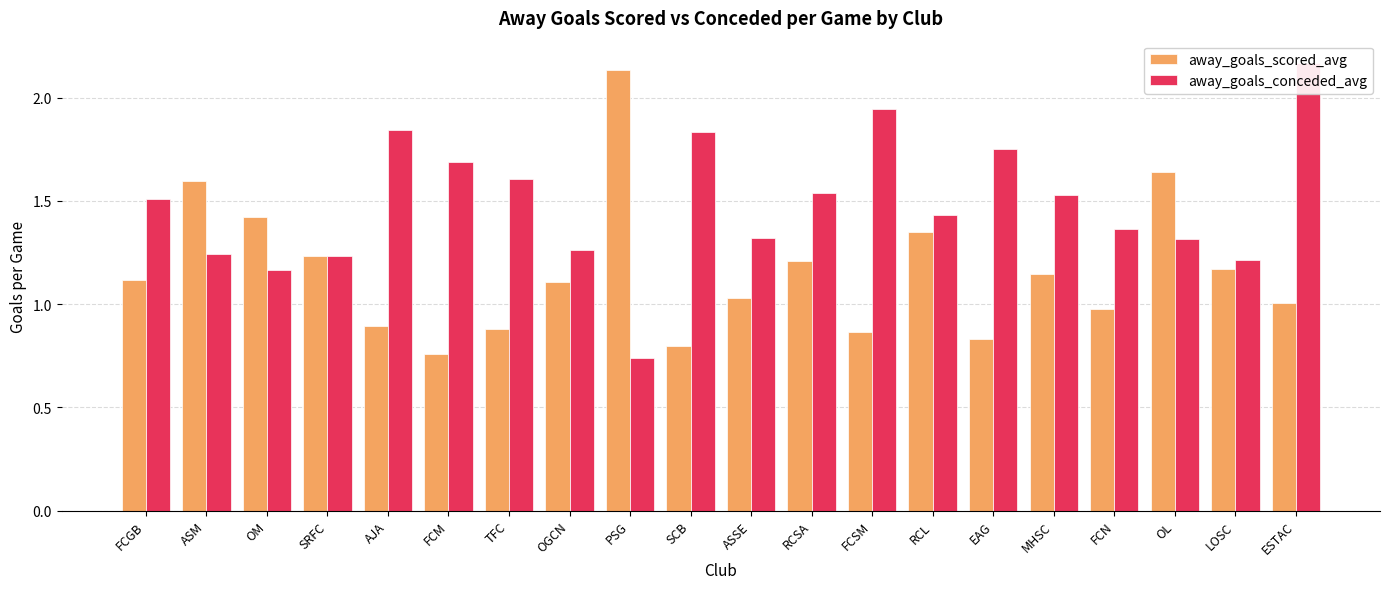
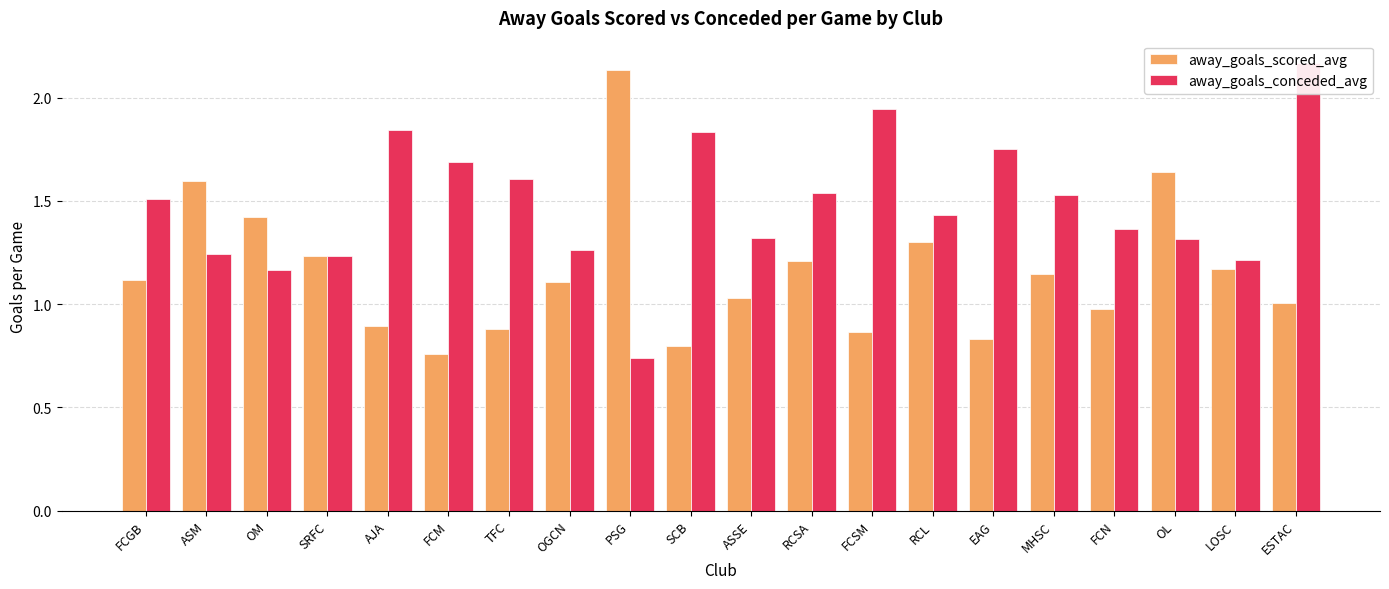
away_goals_scored_avg, RCL: 1.35 -> 1.30
